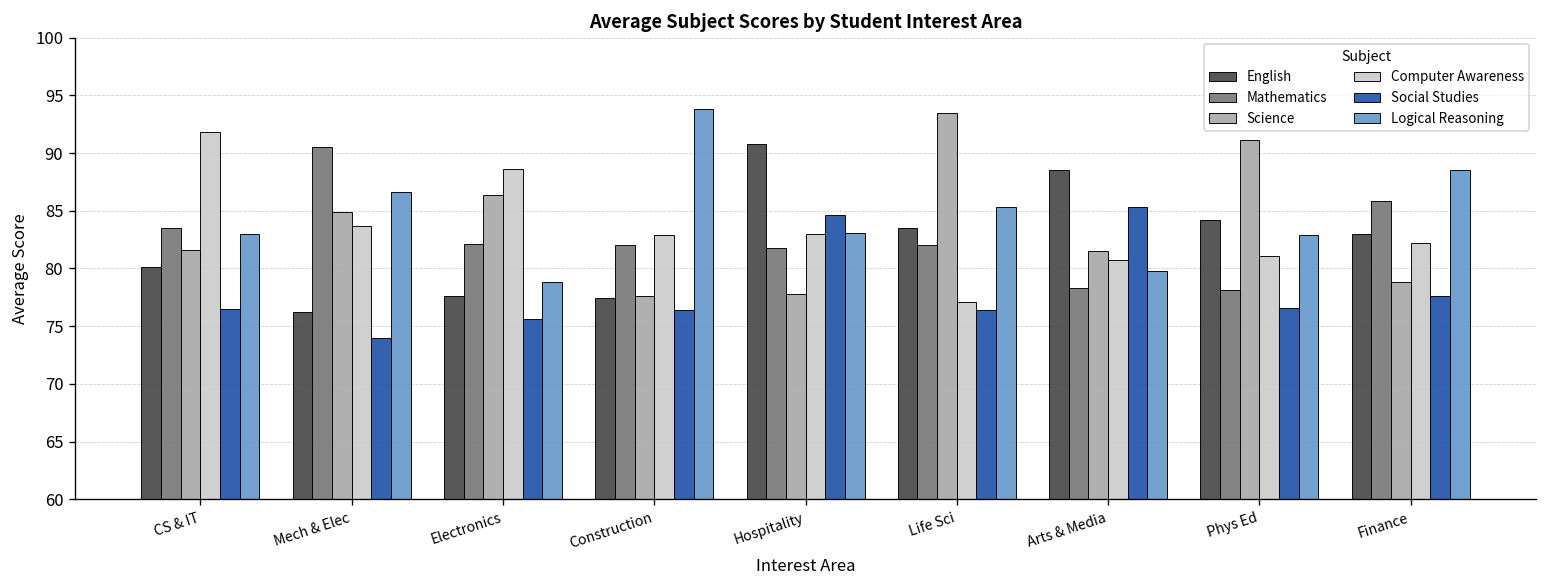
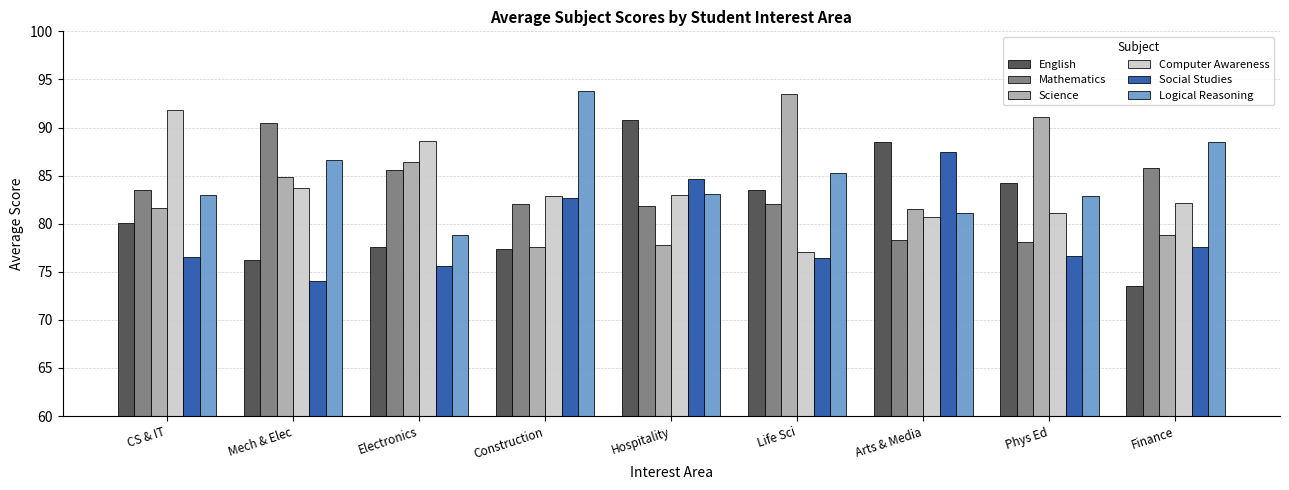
Mathematics, Electronics: 82 -> 86
Social Studies, Construction: 76 -> 83
Social Studies, Arts & Media: 85 -> 88
Logical Reasoning, Arts & Media: 80 -> 81
English, Finance: 83 -> 74
